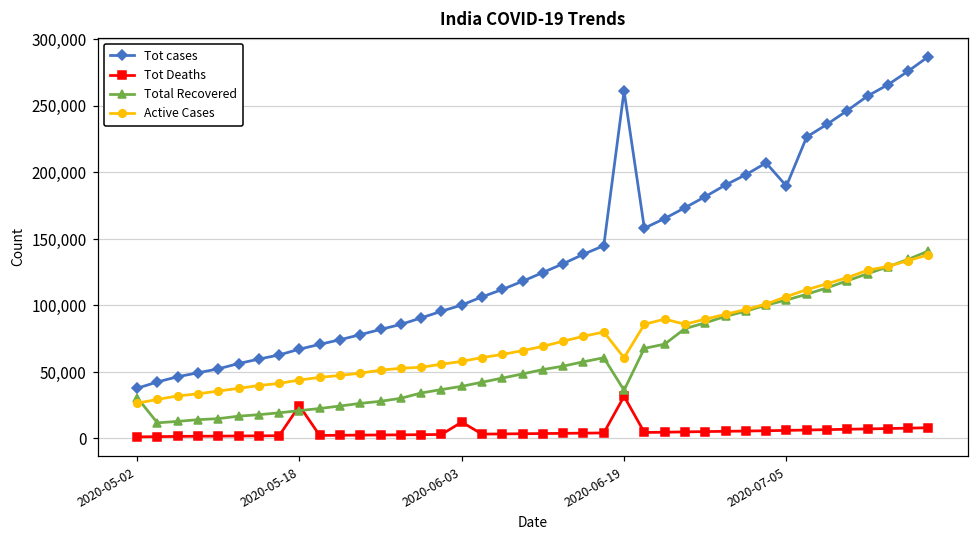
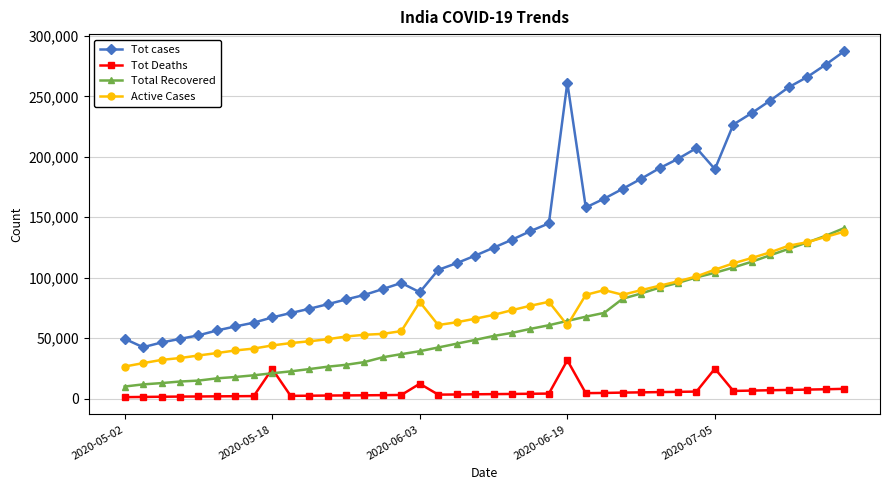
Tot cases, 2020-05-02: 38,000 -> 49,000
Total Recovered, 2020-05-02: 31,000 -> 10,000
Tot cases, 2020-06-03: 100,000 -> 88,000
Active Cases, 2020-06-03: 58,000 -> 80,000
Total Recovered, 2020-06-19: 36,000 -> 64,000
Tot Deaths, 2020-07-05: 6,000 -> 25,000
